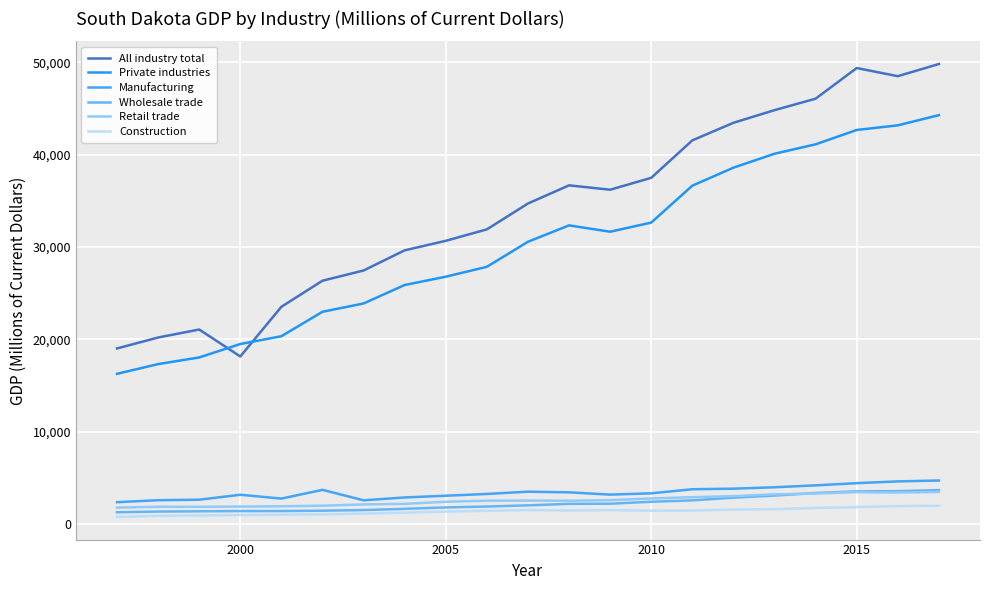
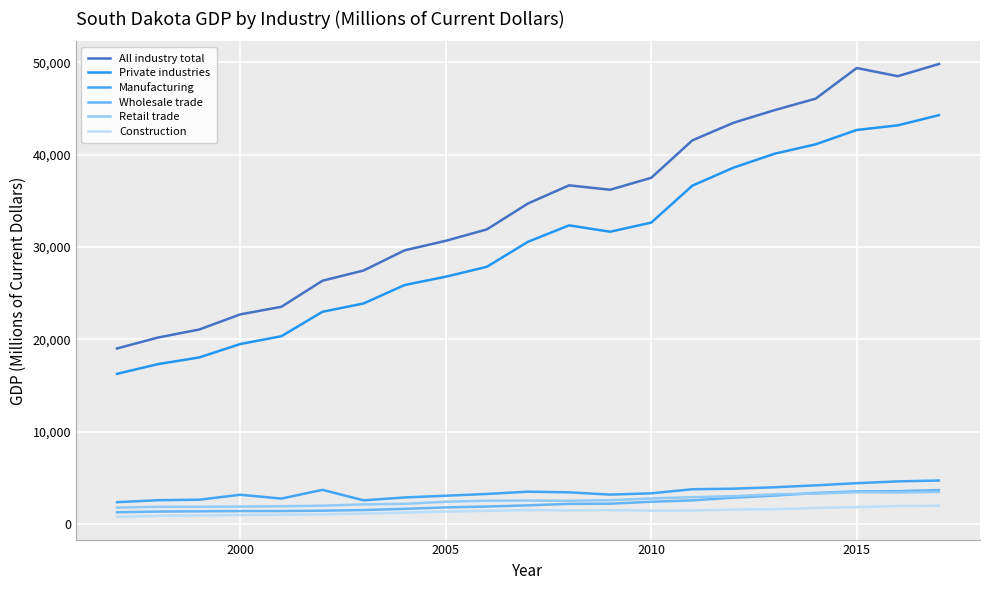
All industry total, 2000: 18,000 -> 23,000
